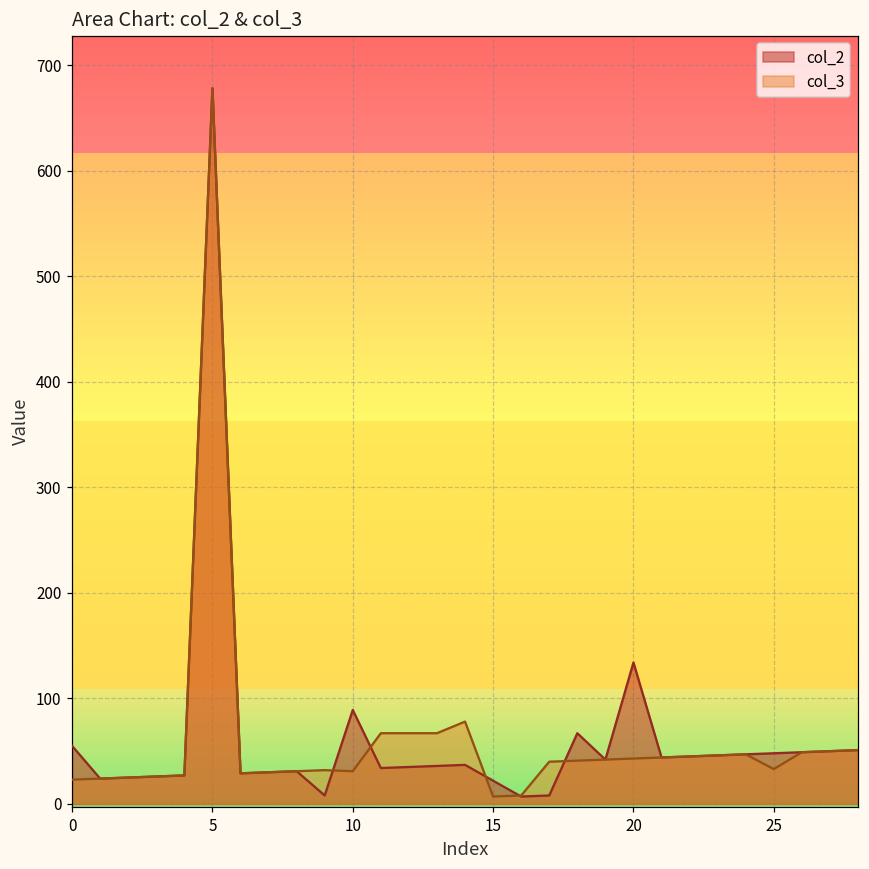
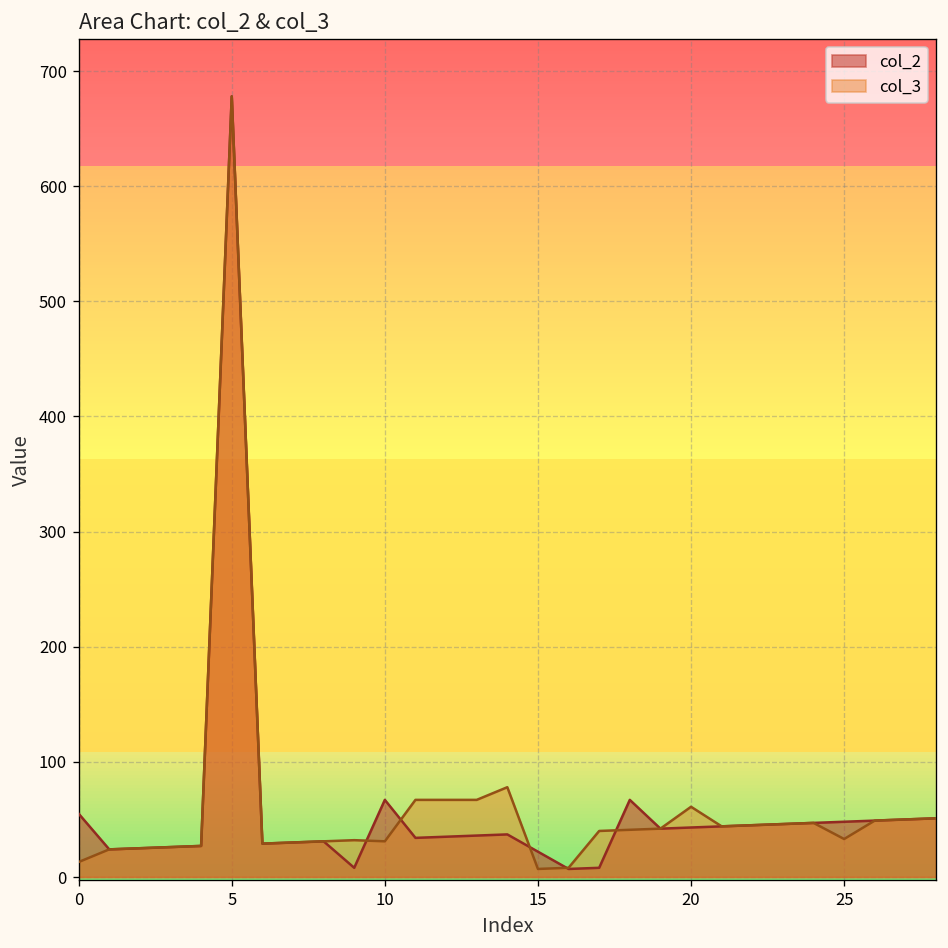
col_3, 0: 20 -> 10
col_2, 10: 90 -> 70
col_2, 20: 130 -> 40
col_3, 20: 40 -> 60
